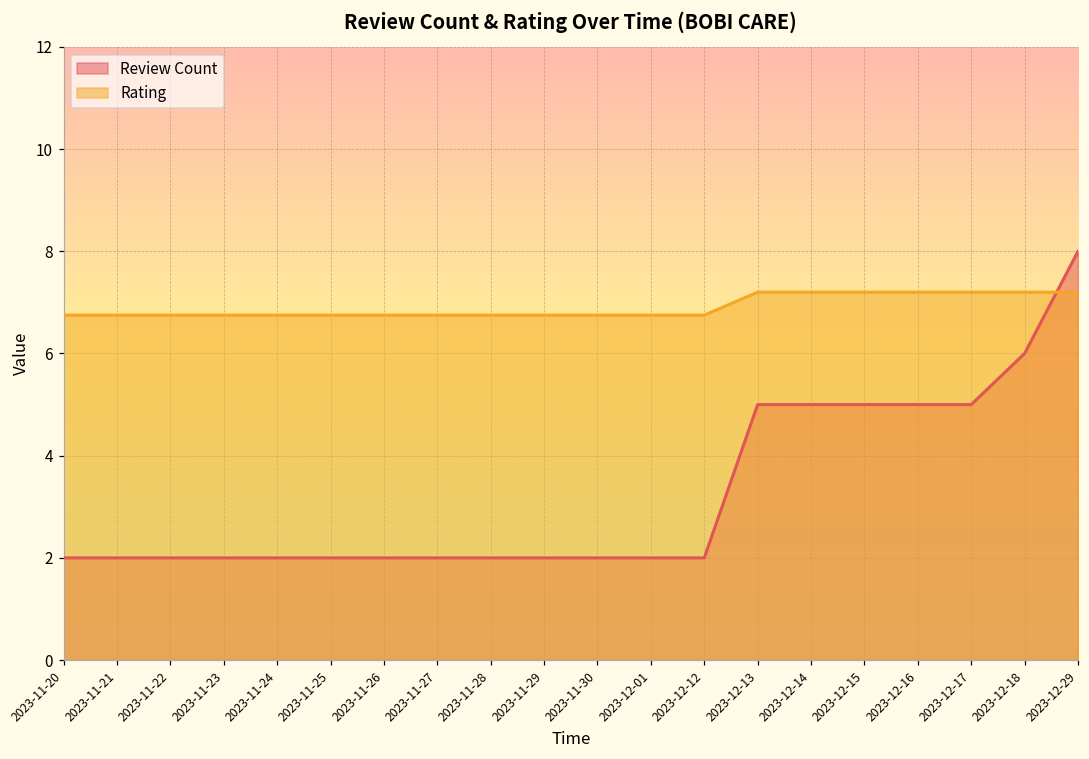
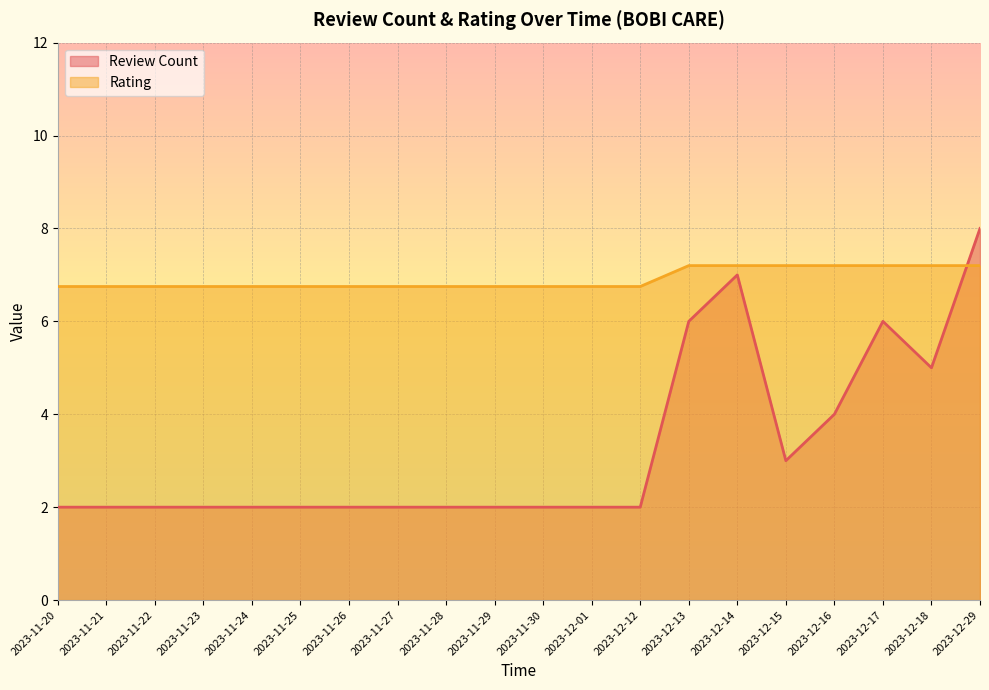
Review Count, 2023-12-13: 5 -> 6
Review Count, 2023-12-14: 5 -> 7
Review Count, 2023-12-15: 5 -> 3
Review Count, 2023-12-16: 5 -> 4
Review Count, 2023-12-17: 5 -> 6
Review Count, 2023-12-18: 6 -> 5
